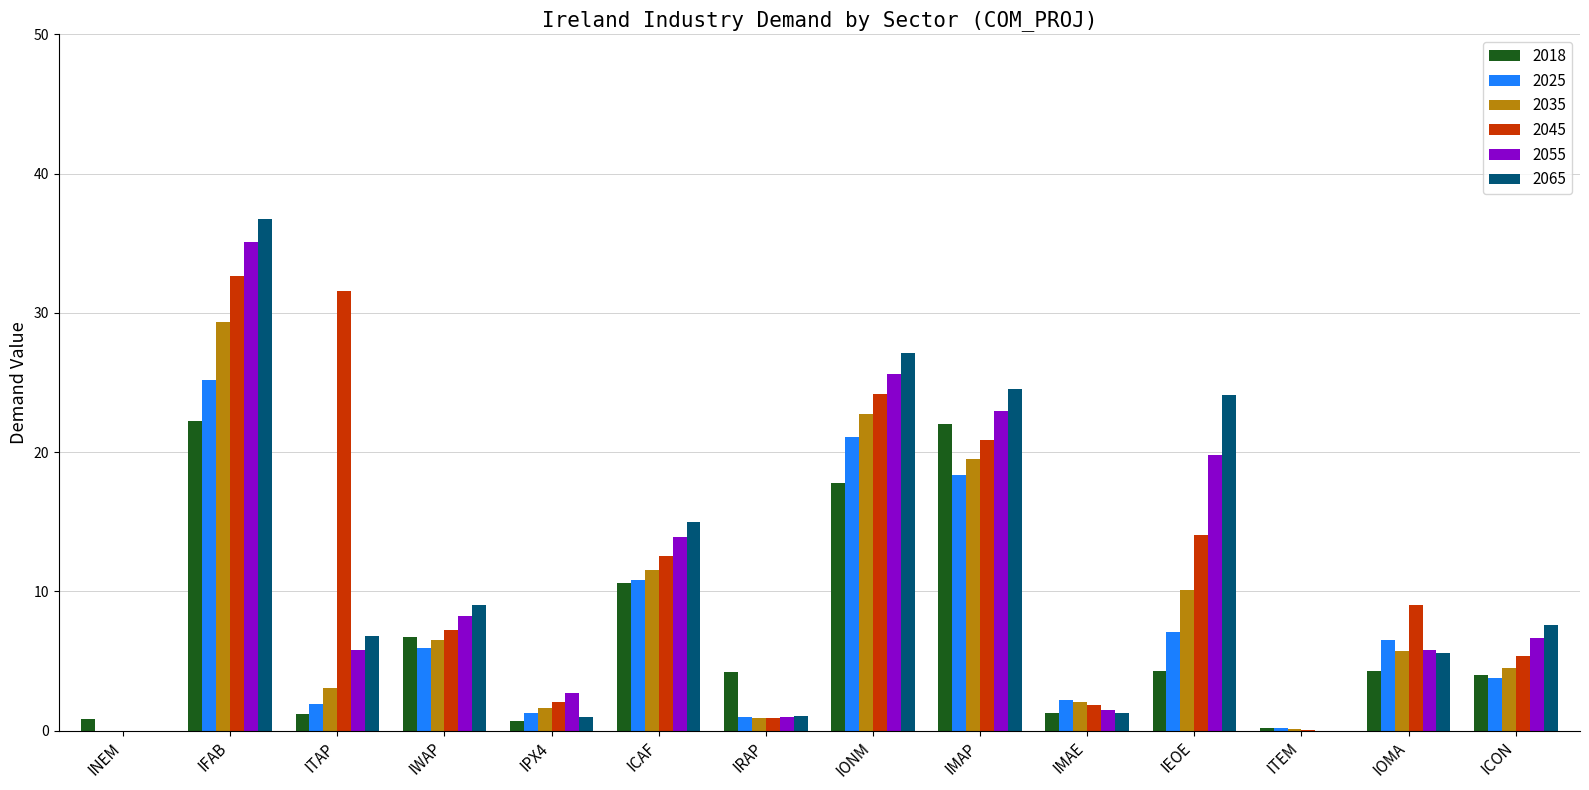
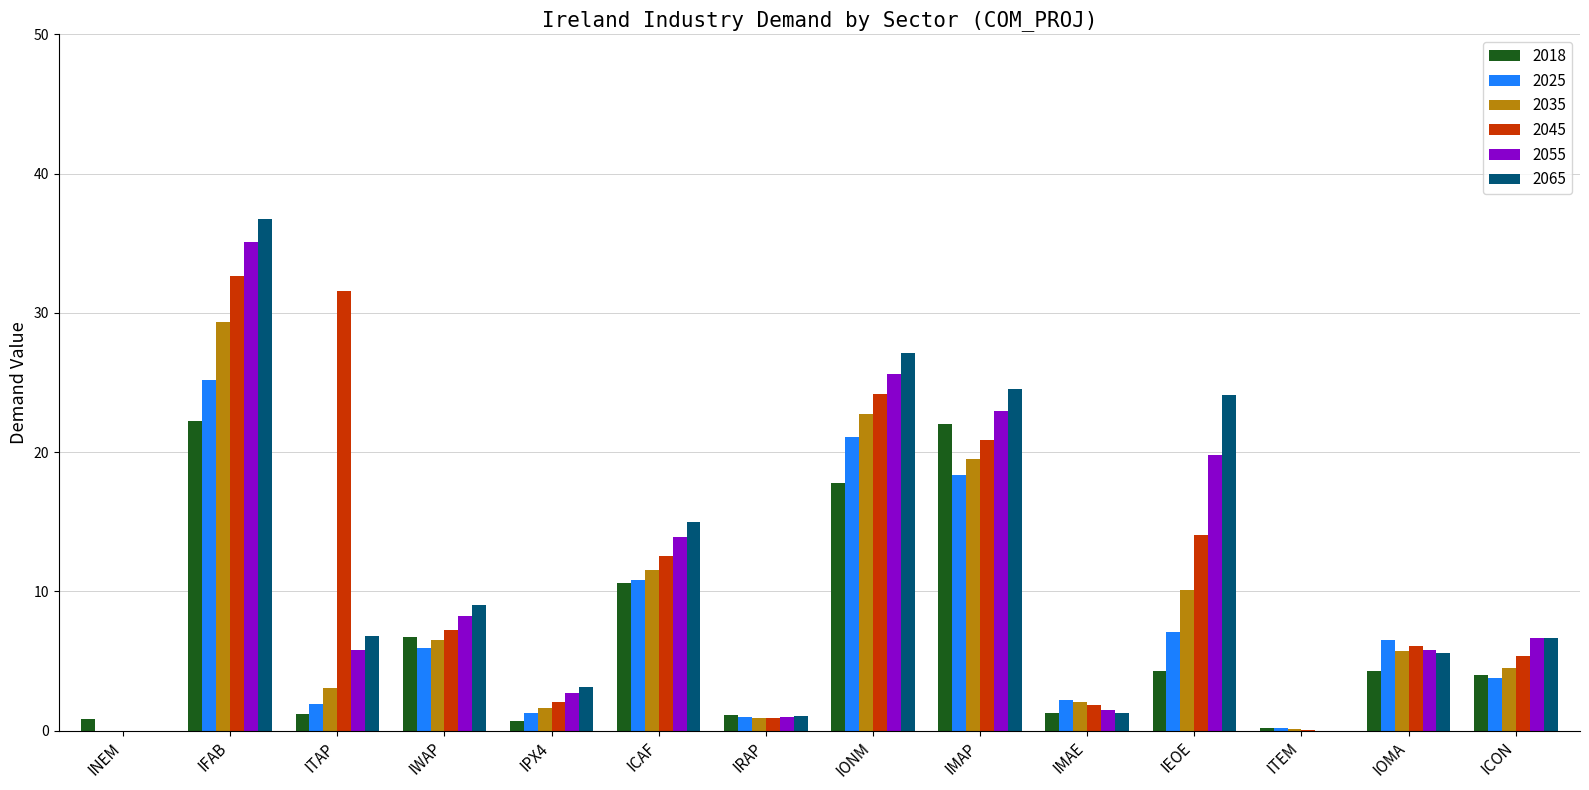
2065, IPX4: 0.9 -> 3.1
2018, IRAP: 4.2 -> 1.1
2045, IOMA: 9.0 -> 6.1
2065, ICON: 7.6 -> 6.7
